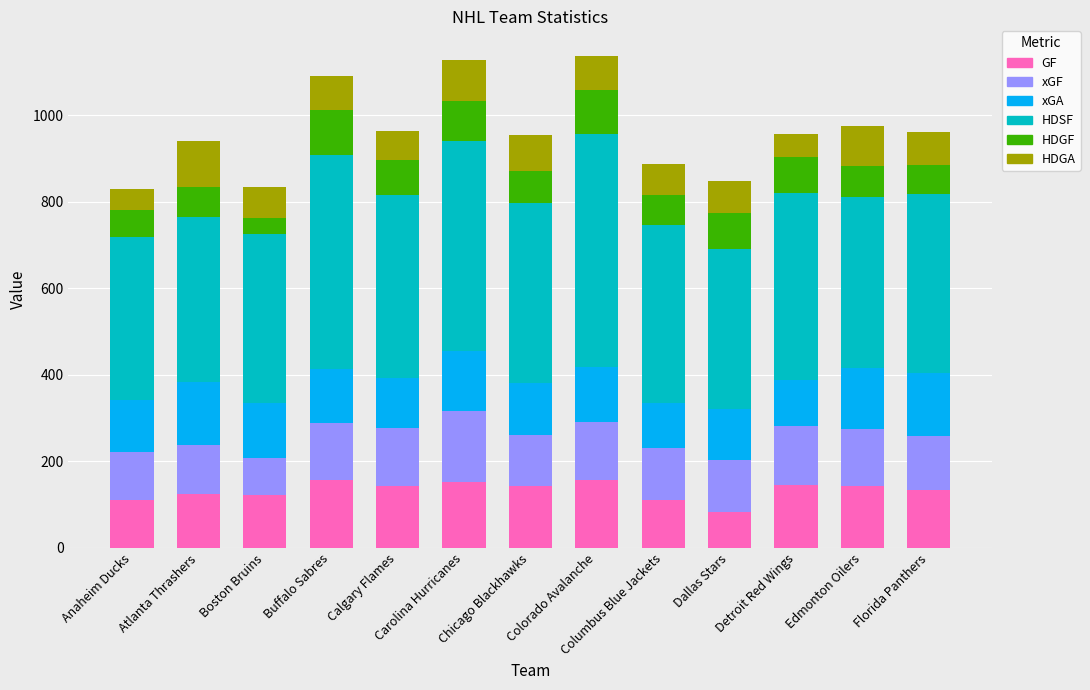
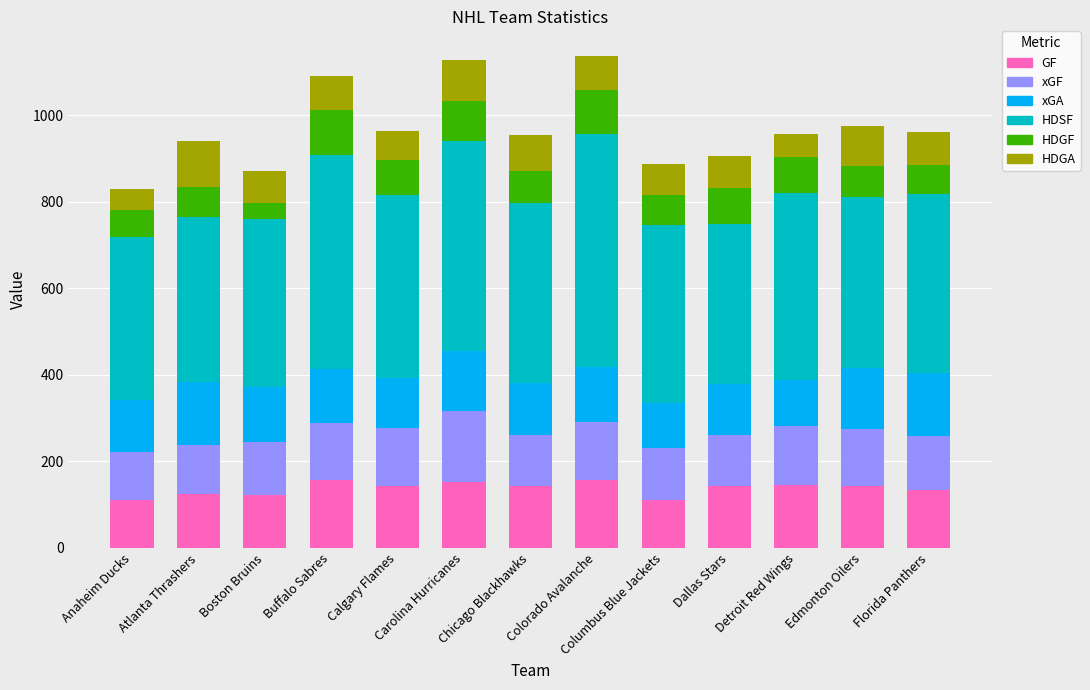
xGF, Boston Bruins: 90 -> 120
GF, Dallas Stars: 80 -> 140
